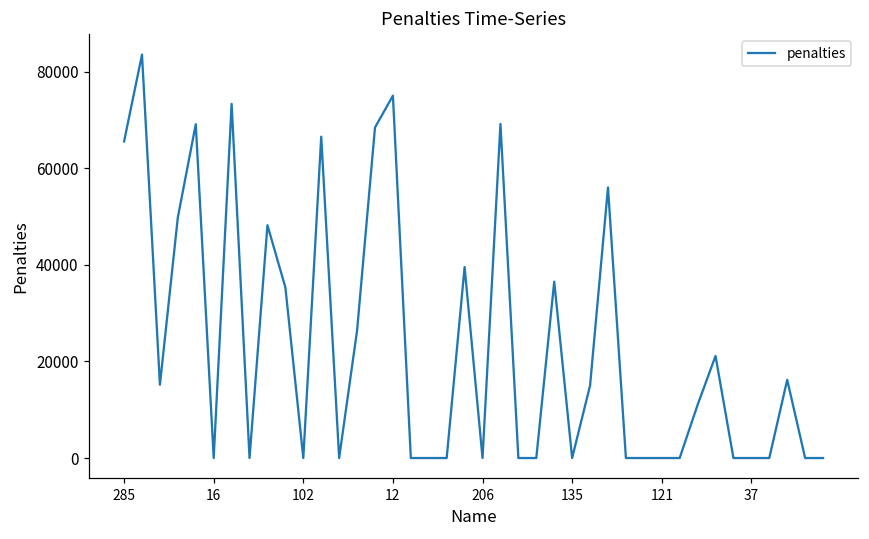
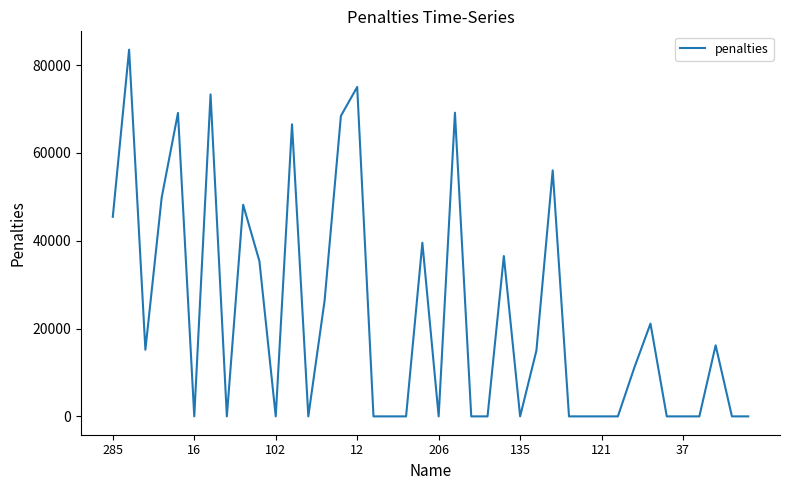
285: 66000 -> 45000
